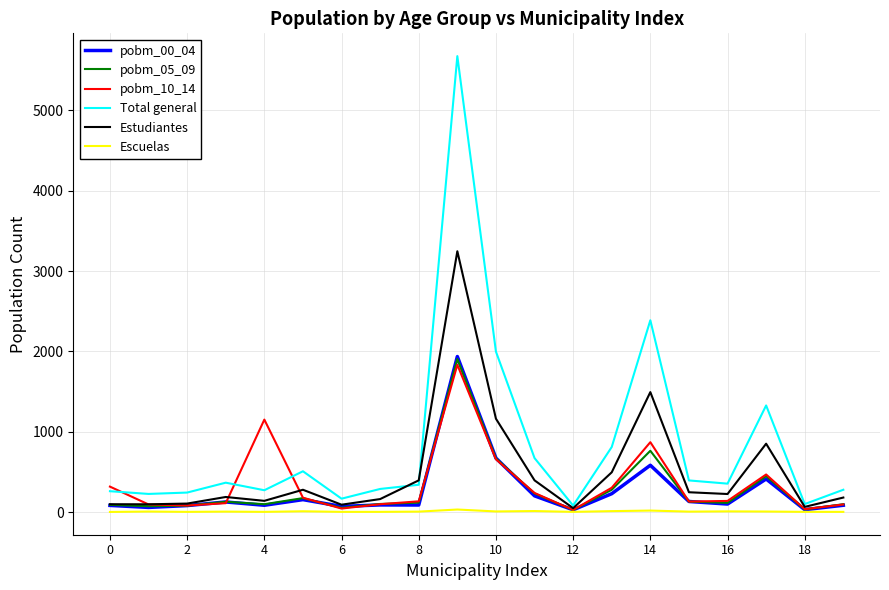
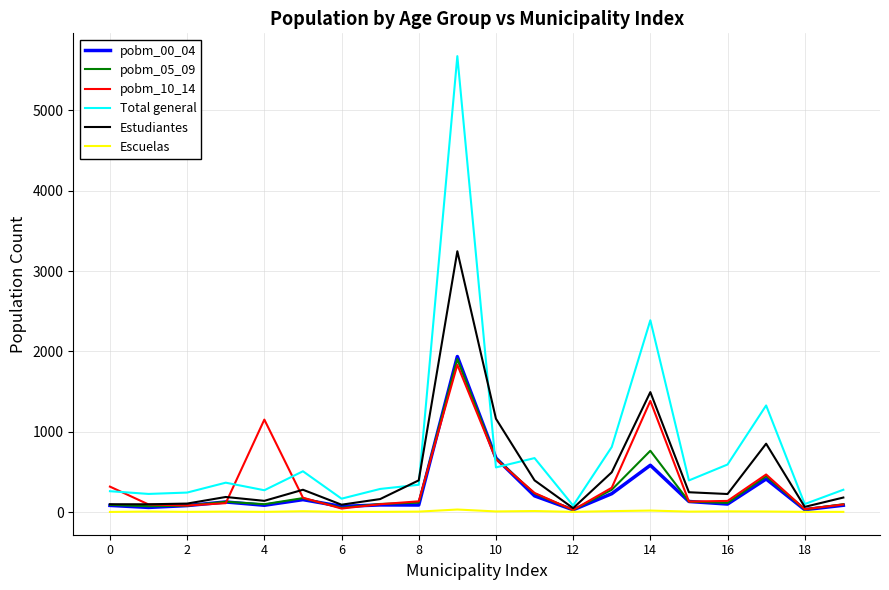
Total general, 10: 2000 -> 600
pobm_10_14, 14: 900 -> 1400
Total general, 16: 400 -> 600
